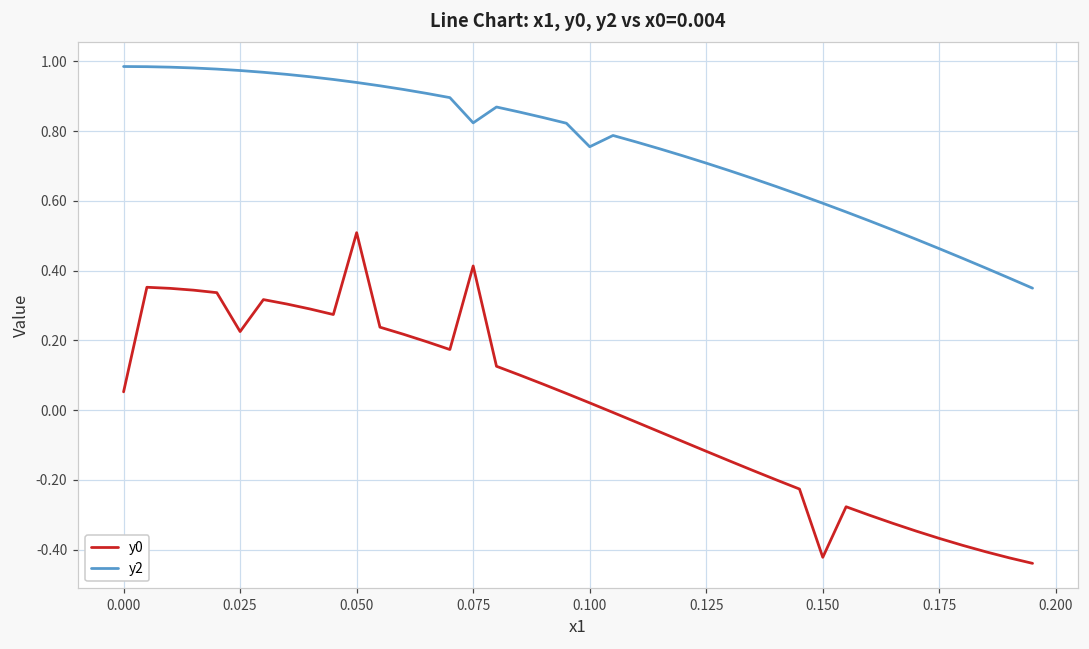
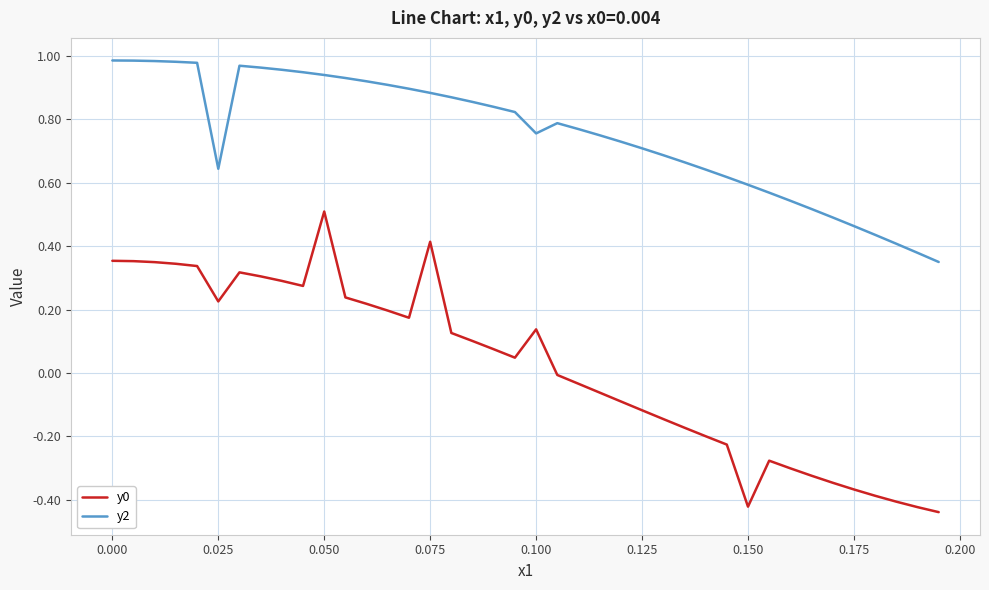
y0, 0.000: 0.05 -> 0.35
y2, 0.025: 0.97 -> 0.64
y2, 0.075: 0.82 -> 0.88
y0, 0.100: 0.02 -> 0.14
